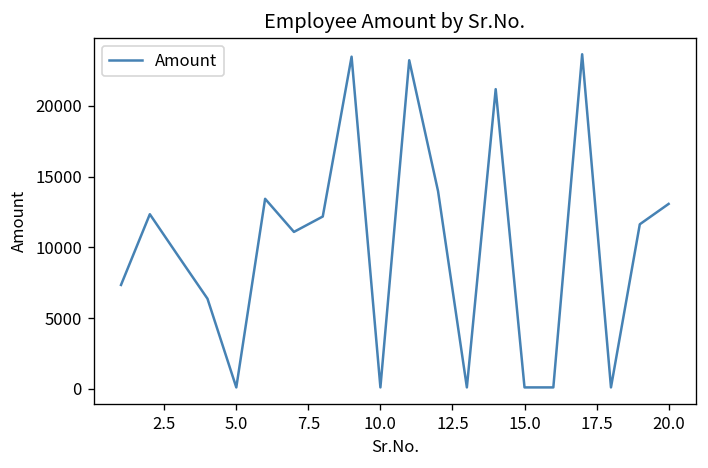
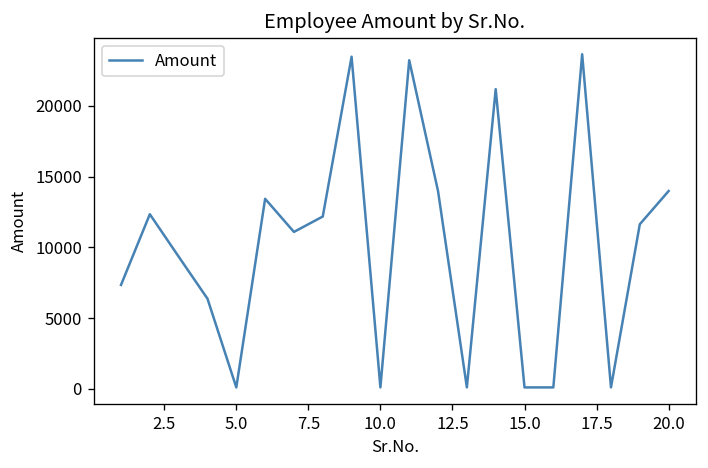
20.0: 13100 -> 14000
